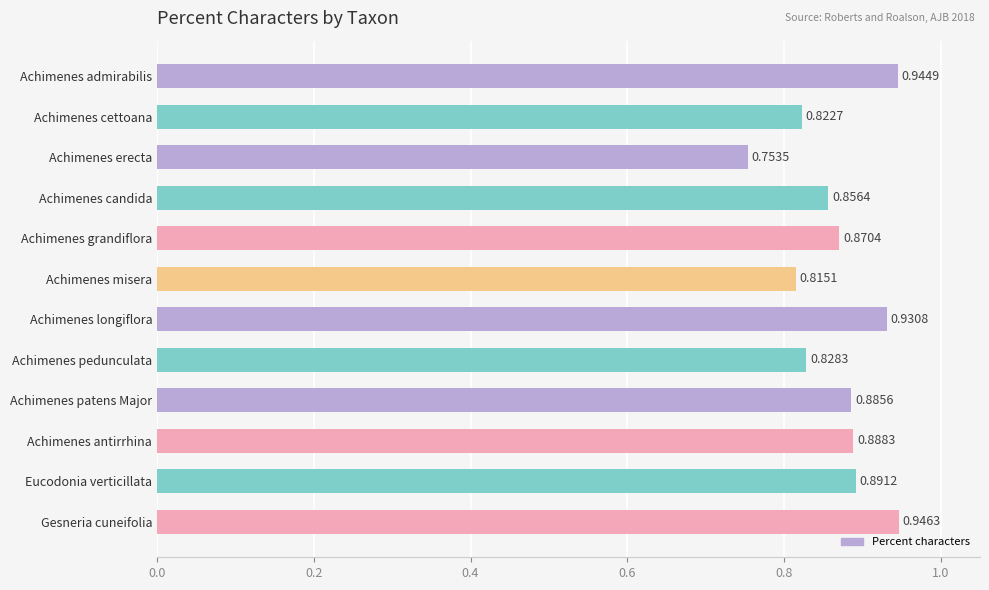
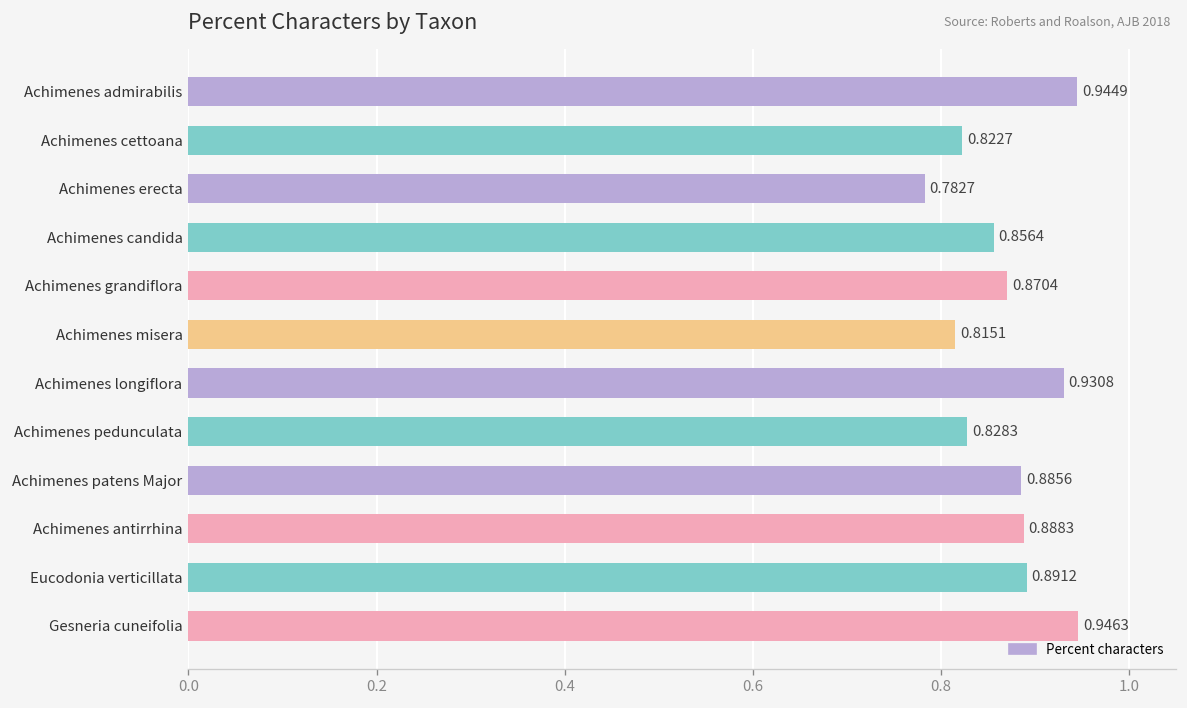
Achimenes erecta: 0.7535 -> 0.7827
